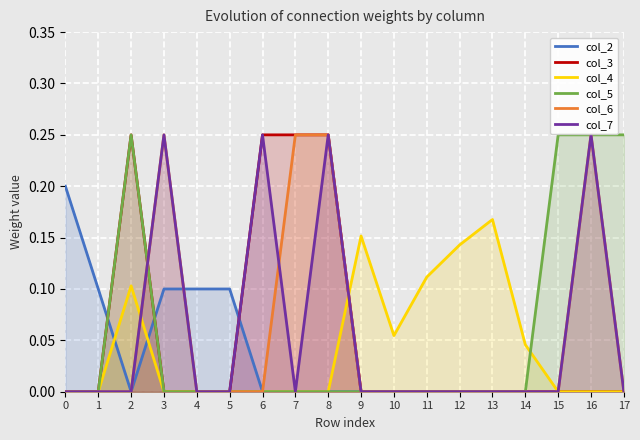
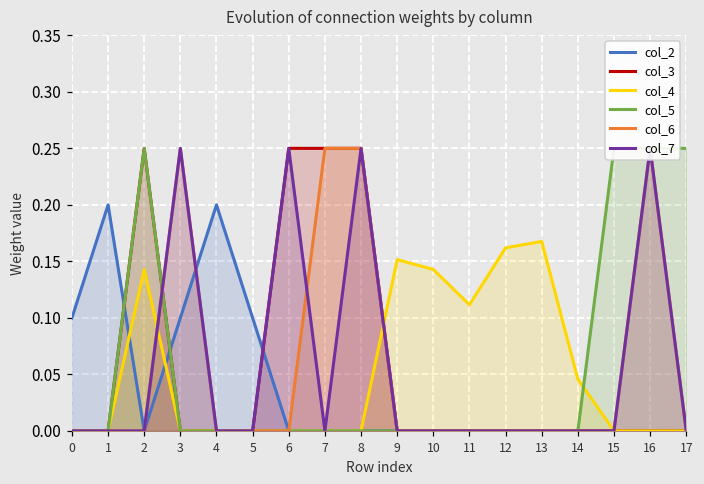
col_2, 0: 0.2 -> 0.1
col_2, 1: 0.1 -> 0.2
col_4, 2: 0.103 -> 0.143
col_2, 4: 0.1 -> 0.2
col_4, 10: 0.055 -> 0.143
col_4, 12: 0.143 -> 0.162
